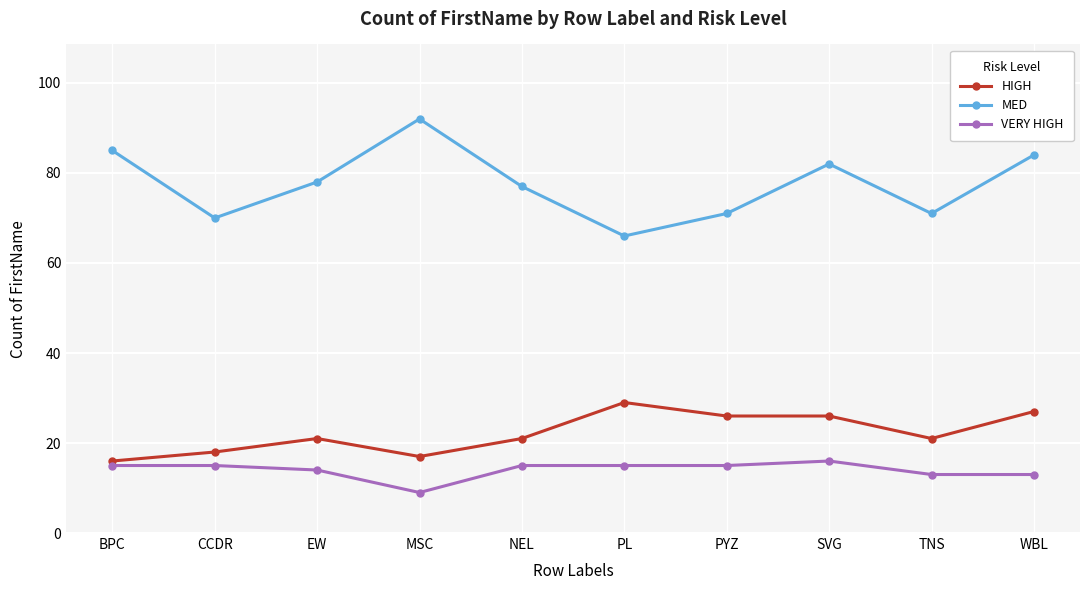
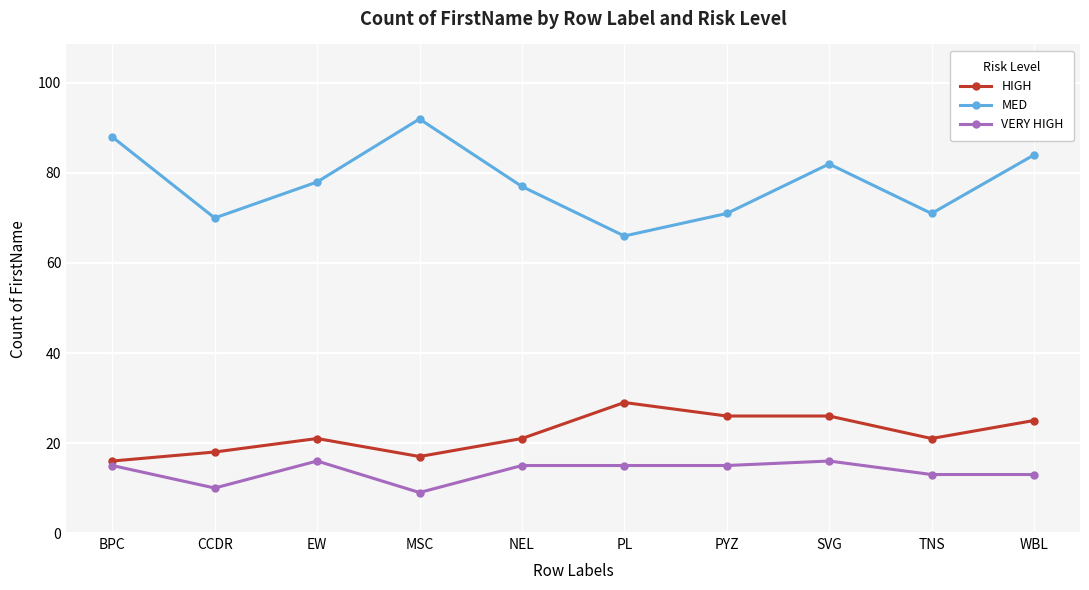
MED, BPC: 85 -> 88
VERY HIGH, CCDR: 15 -> 10
VERY HIGH, EW: 14 -> 16
HIGH, WBL: 27 -> 25
